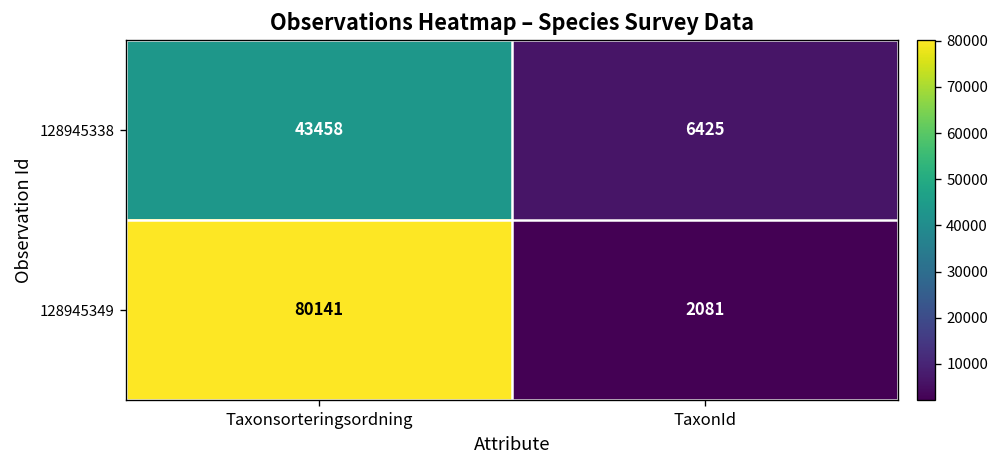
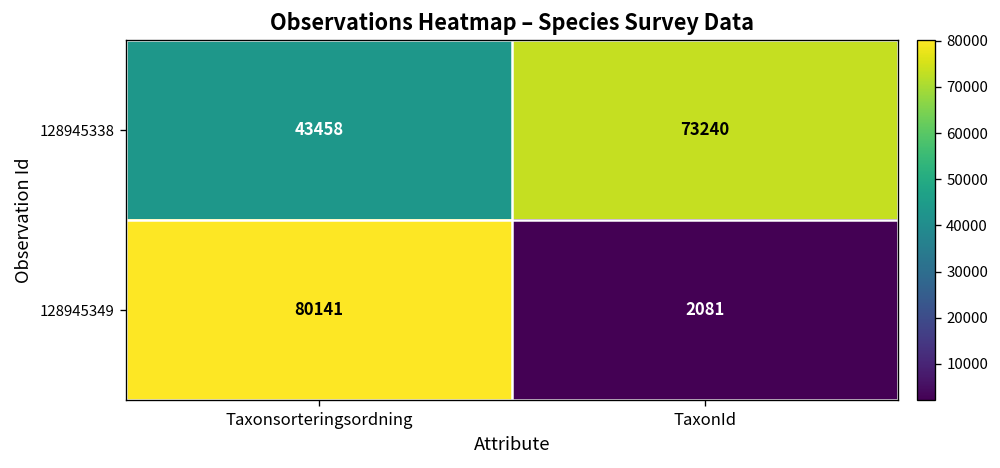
128945338, TaxonId: 6425 -> 73240
